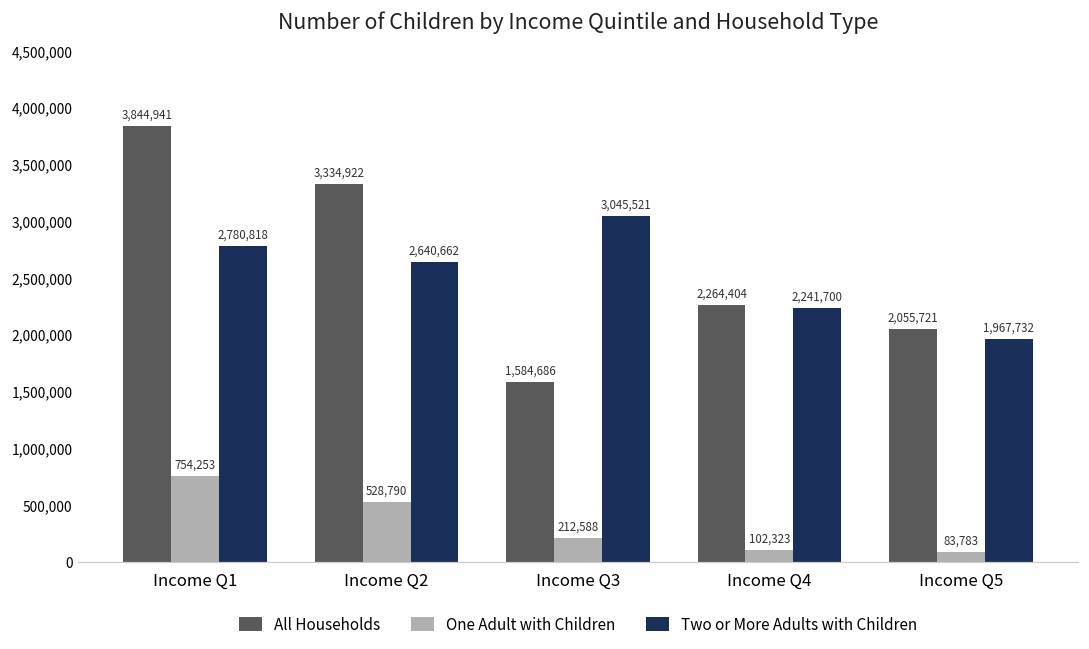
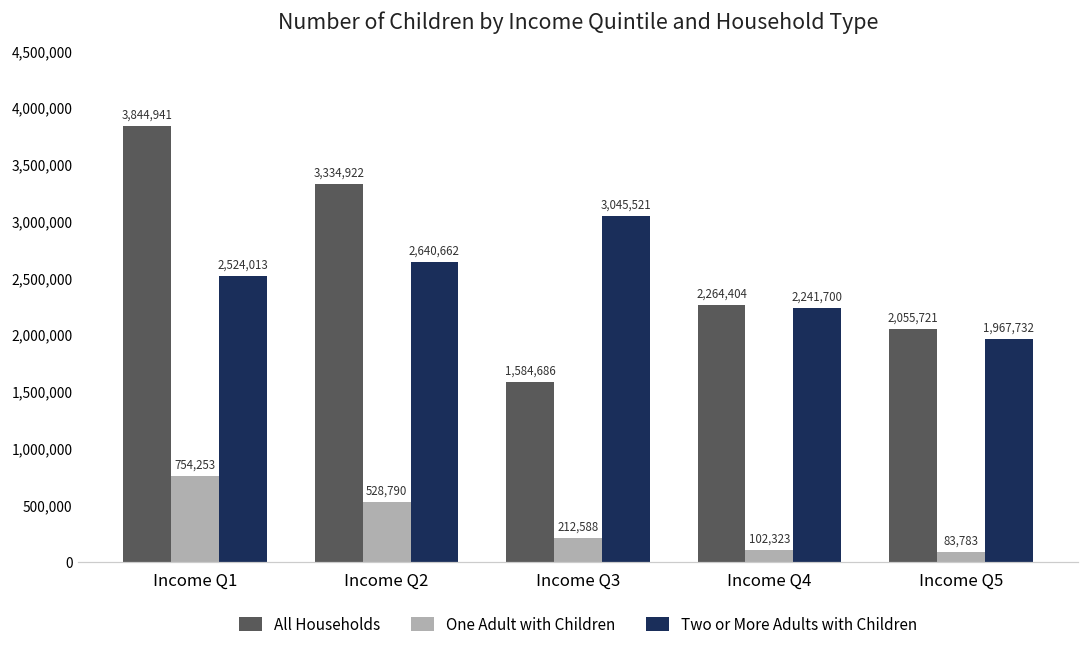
Two or More Adults with Children, Income Q1: 2,780,818 -> 2,524,013
